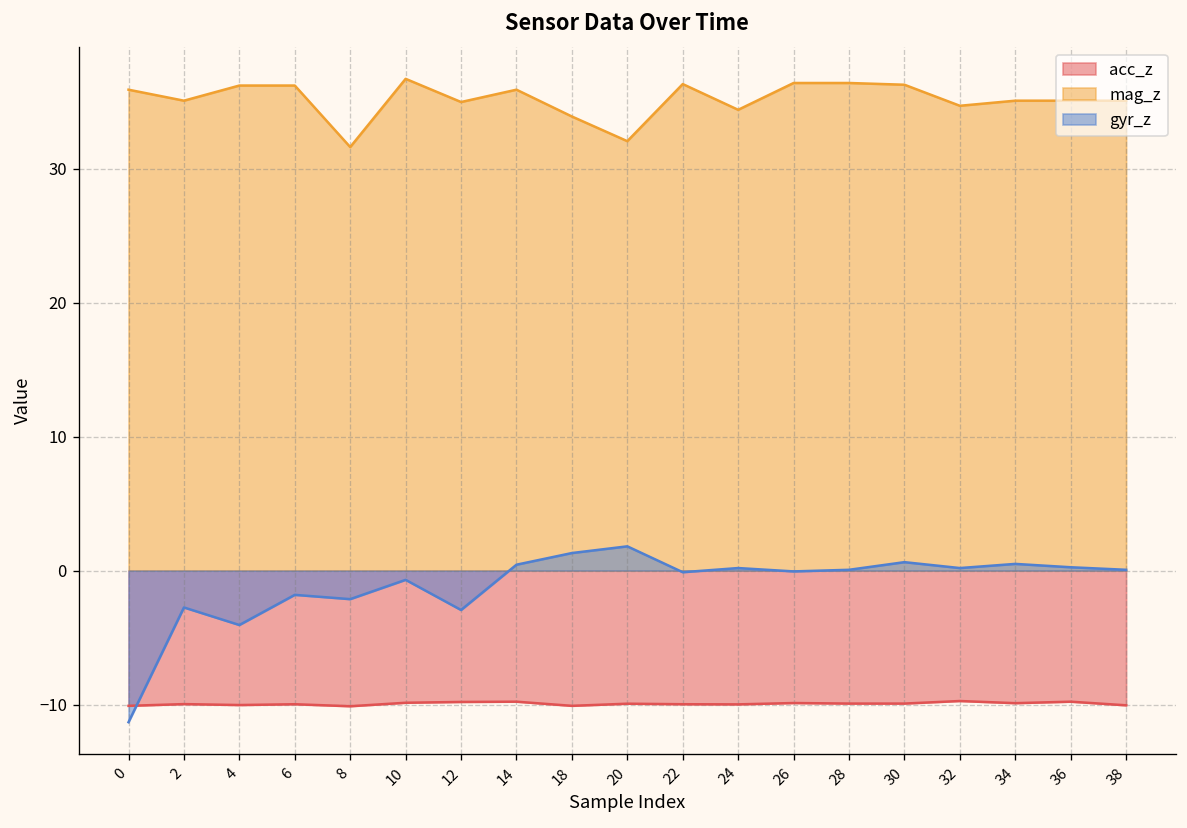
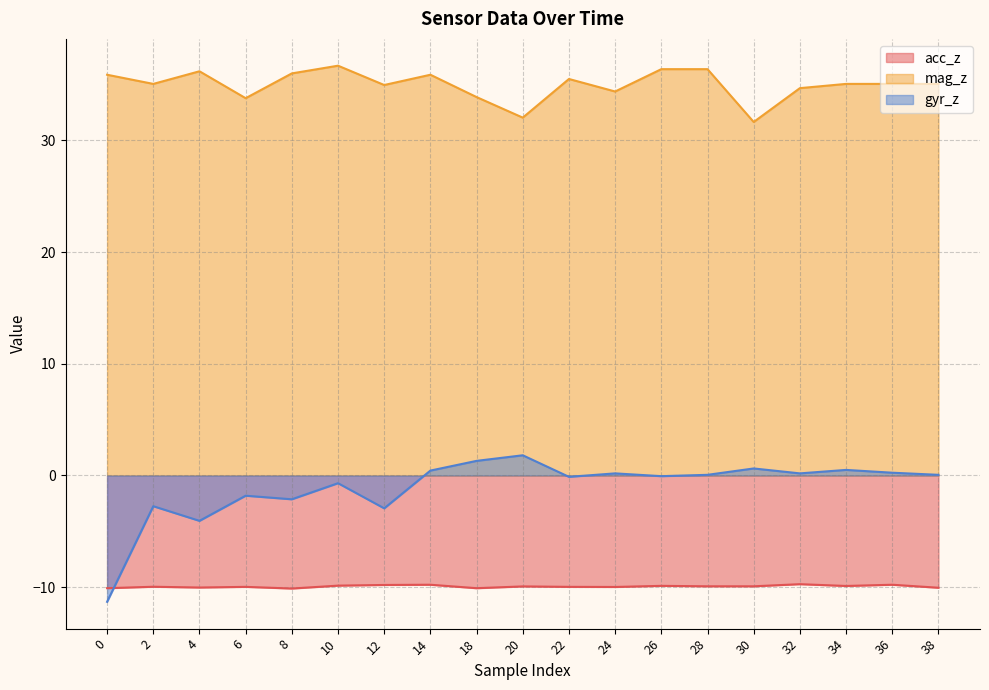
mag_z, 6: 36.2 -> 33.8
mag_z, 8: 31.6 -> 36.0
mag_z, 22: 36.3 -> 35.5
mag_z, 30: 36.3 -> 31.7
